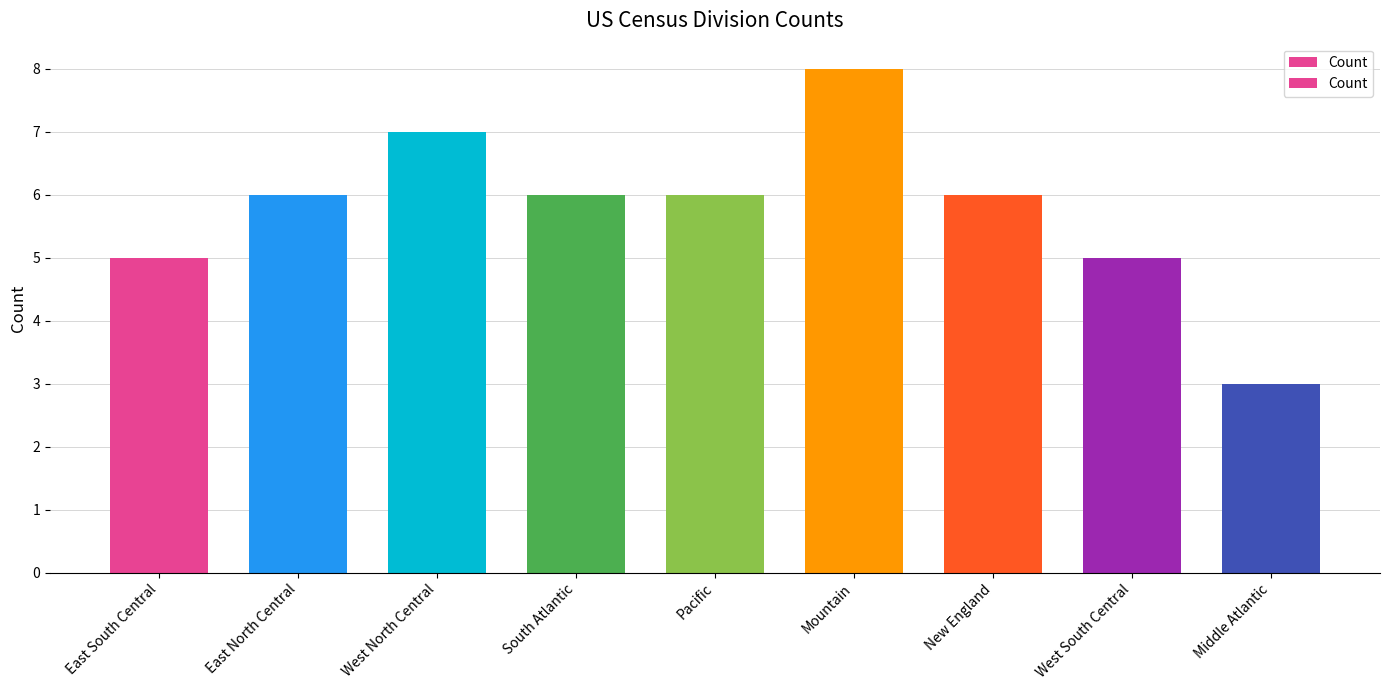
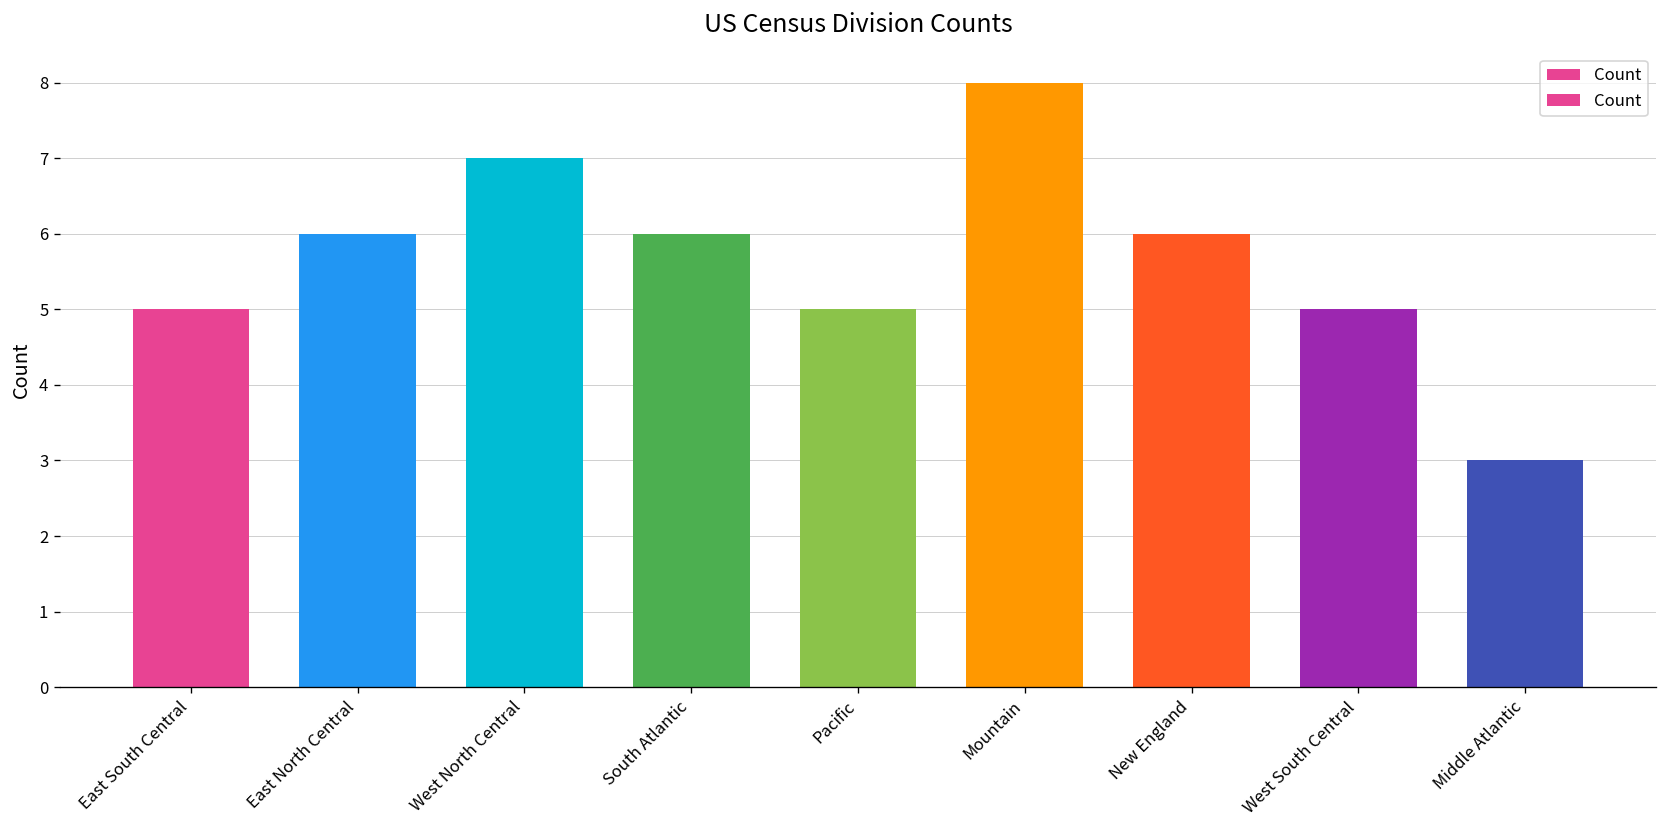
Pacific: 6 -> 5
